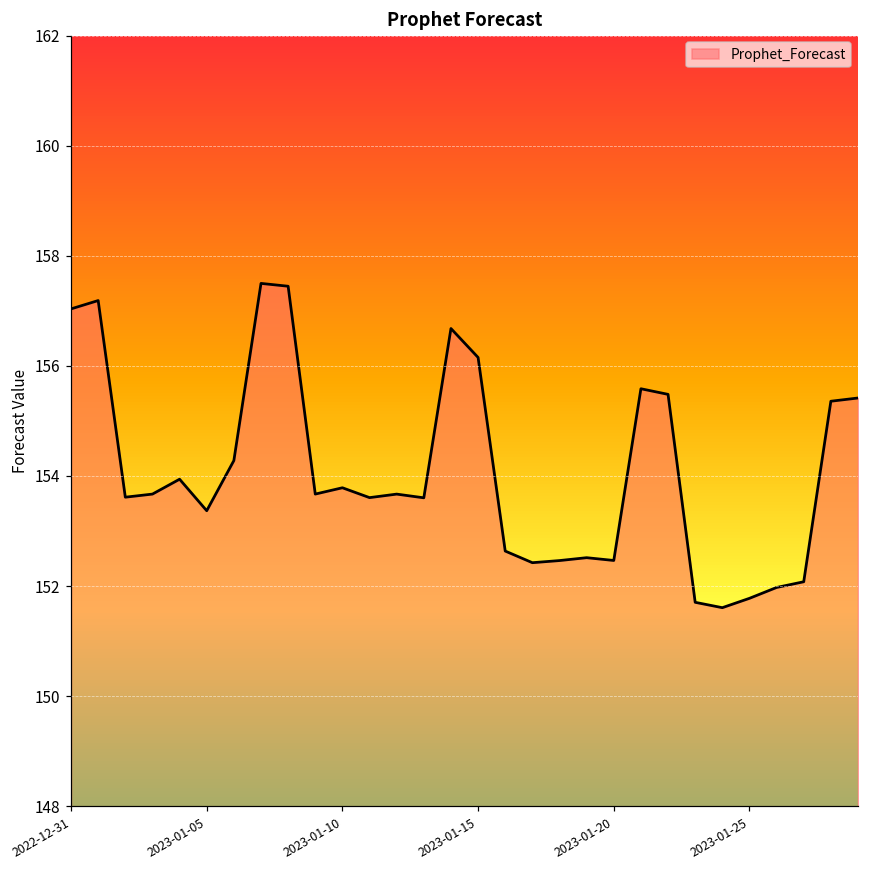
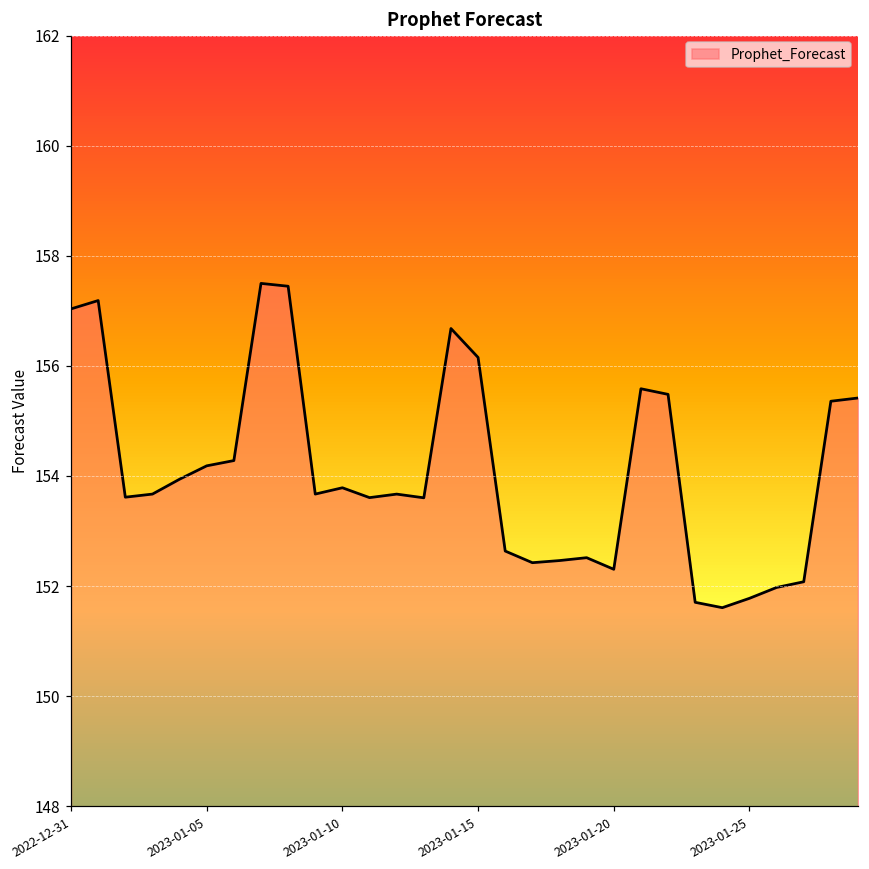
2023-01-05: 153.4 -> 154.2
2023-01-20: 152.5 -> 152.3
